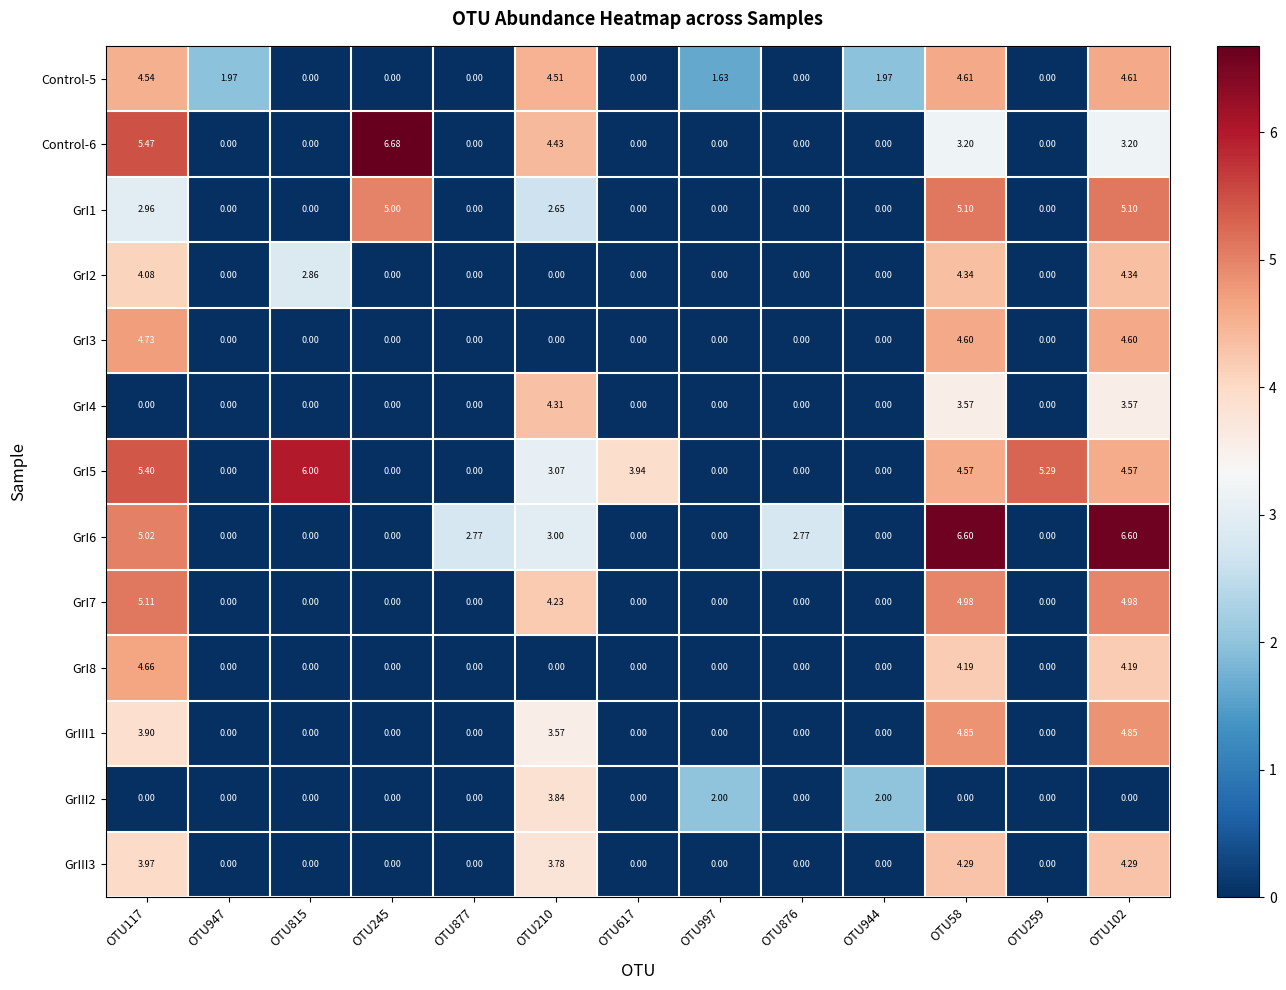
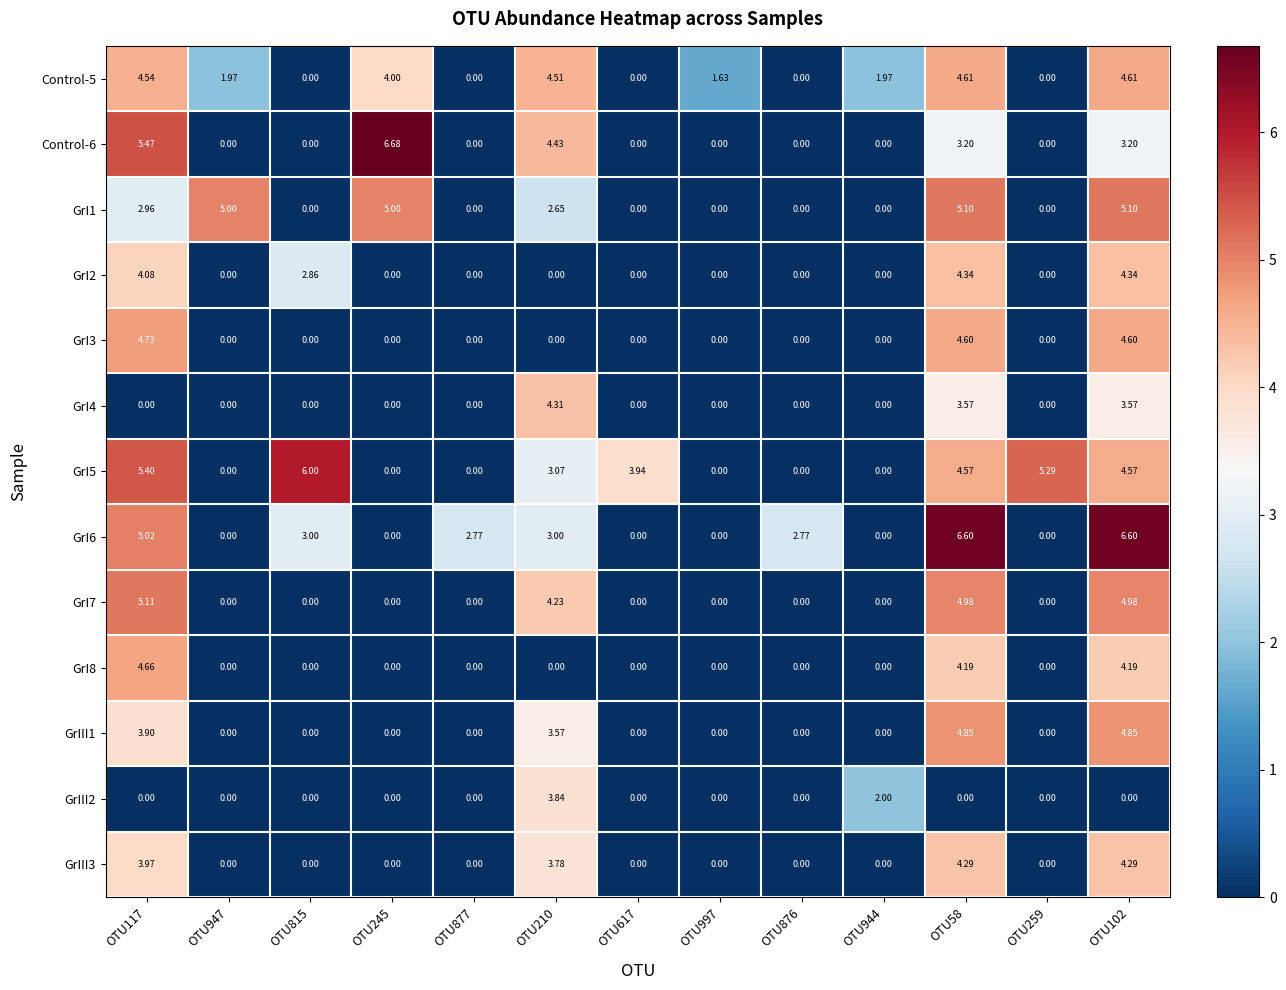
Control-5, OTU245: 0.00 -> 4.00
GrI1, OTU947: 0.00 -> 5.00
GrI6, OTU815: 0.00 -> 3.00
GrIII2, OTU997: 2.00 -> 0.00
